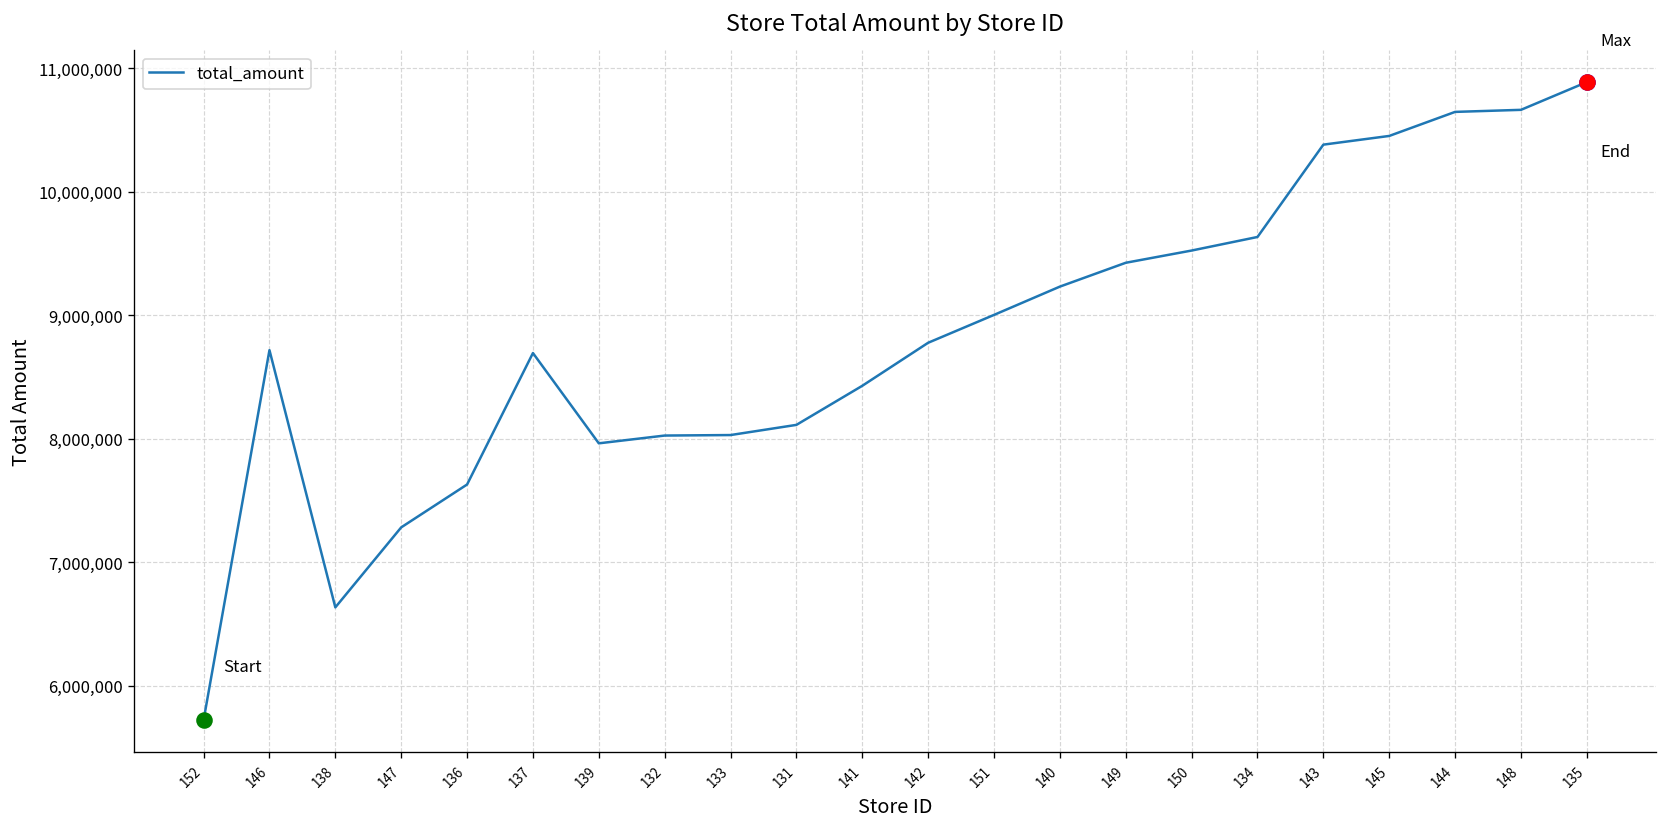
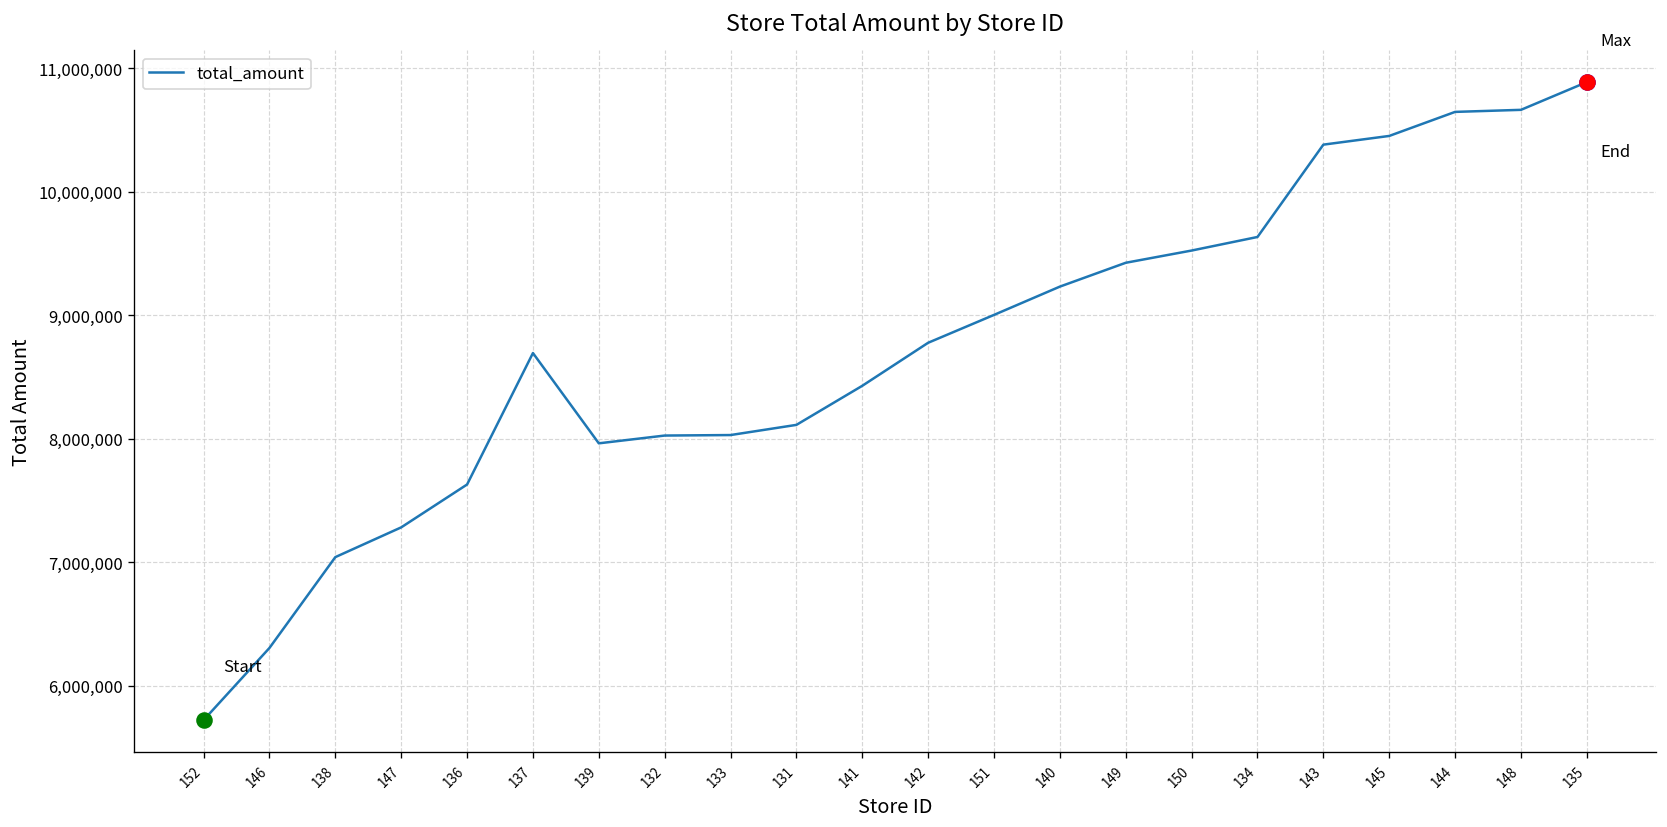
total_amount, 146: 8,720,000 -> 6,310,000
total_amount, 138: 6,640,000 -> 7,040,000
